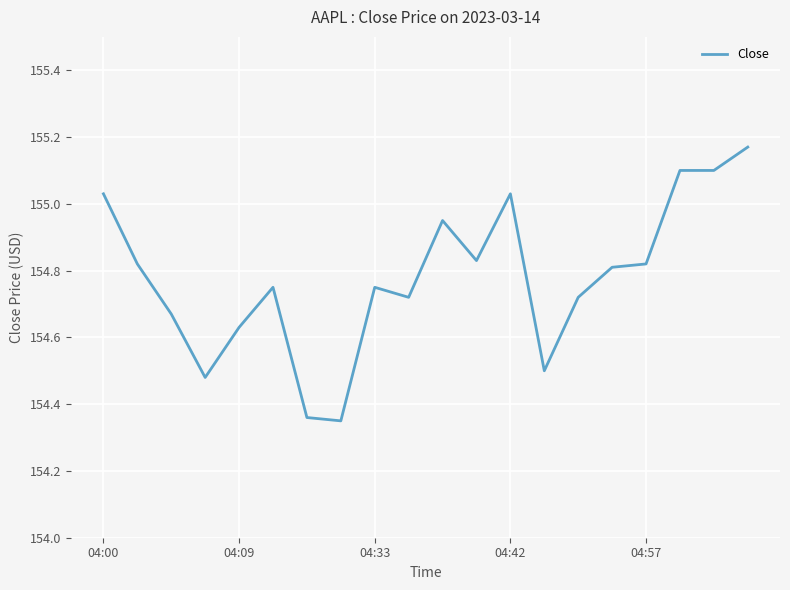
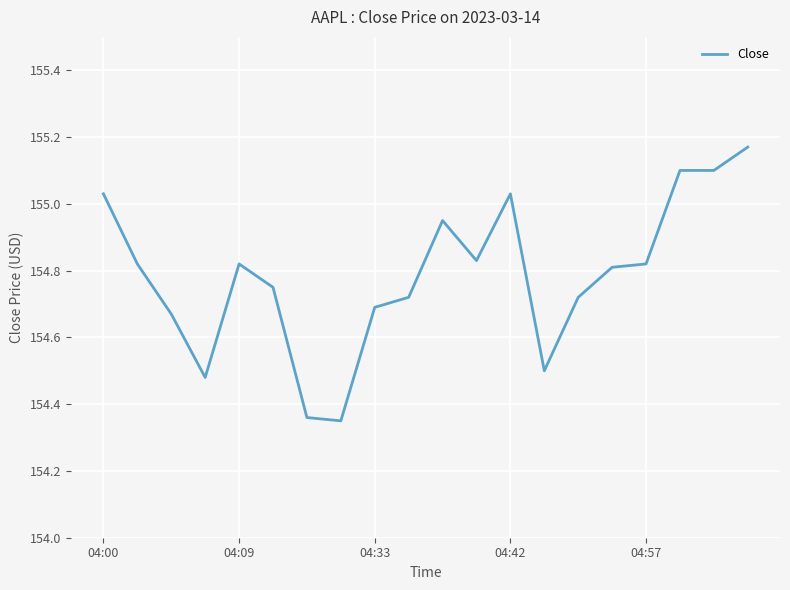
04:09: 154.63 -> 154.82
04:33: 154.75 -> 154.69
